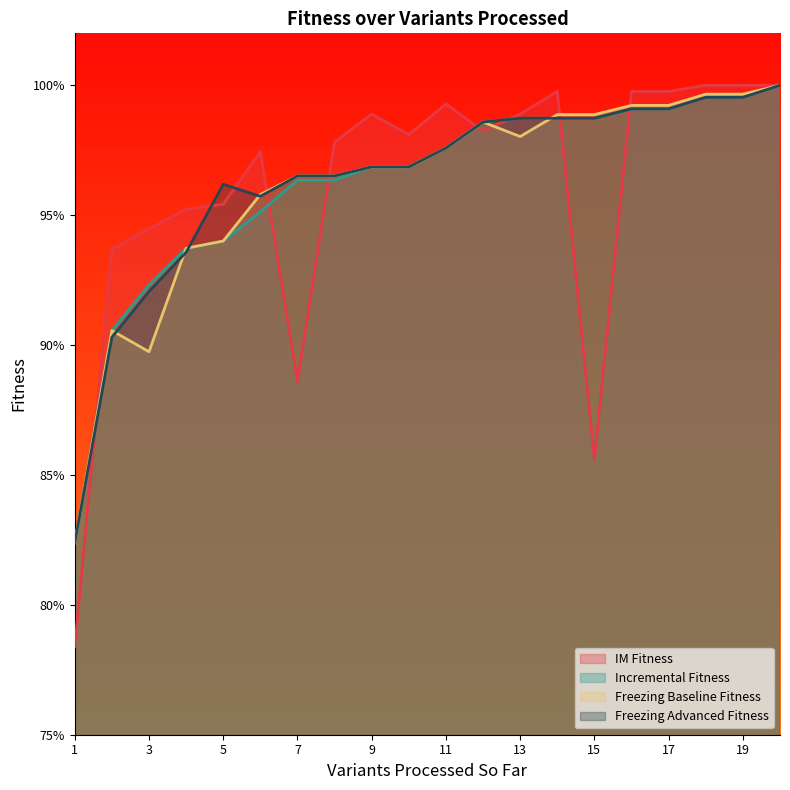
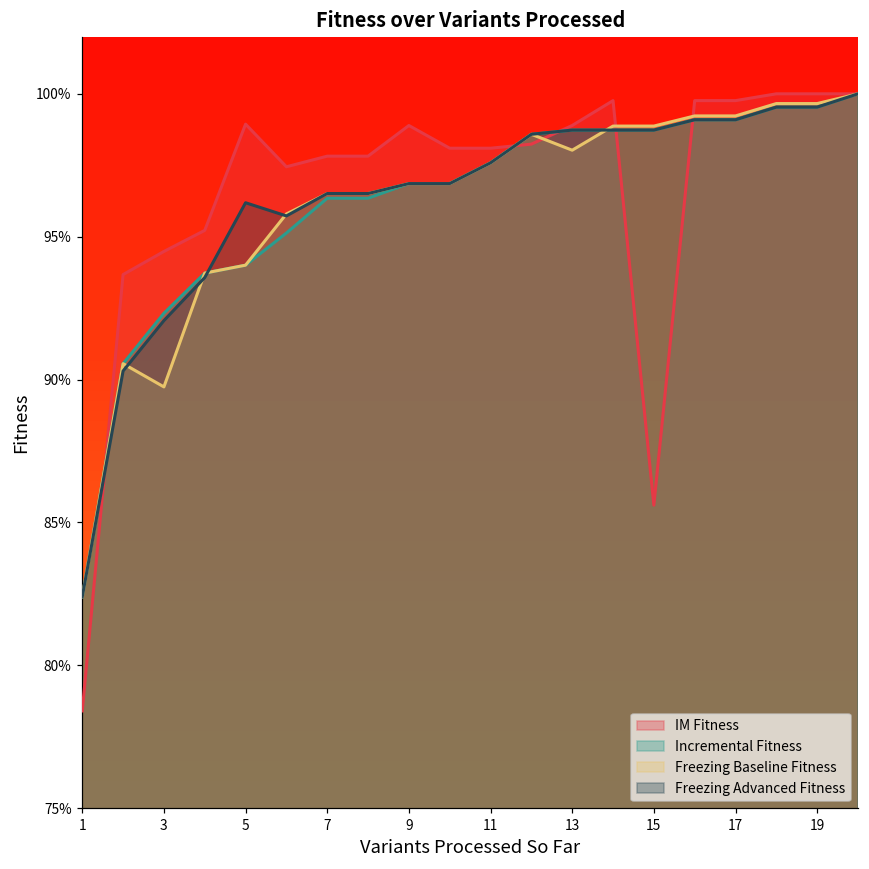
IM Fitness, 5: 95.4% -> 98.9%
IM Fitness, 7: 88.6% -> 97.8%
IM Fitness, 11: 99.3% -> 98.1%
